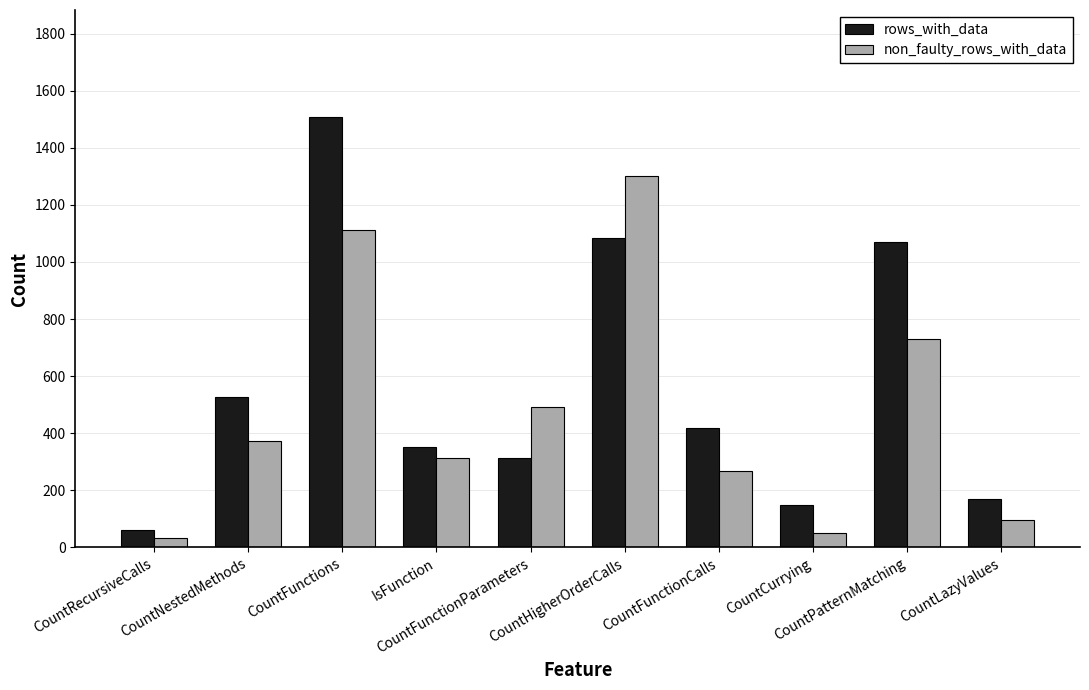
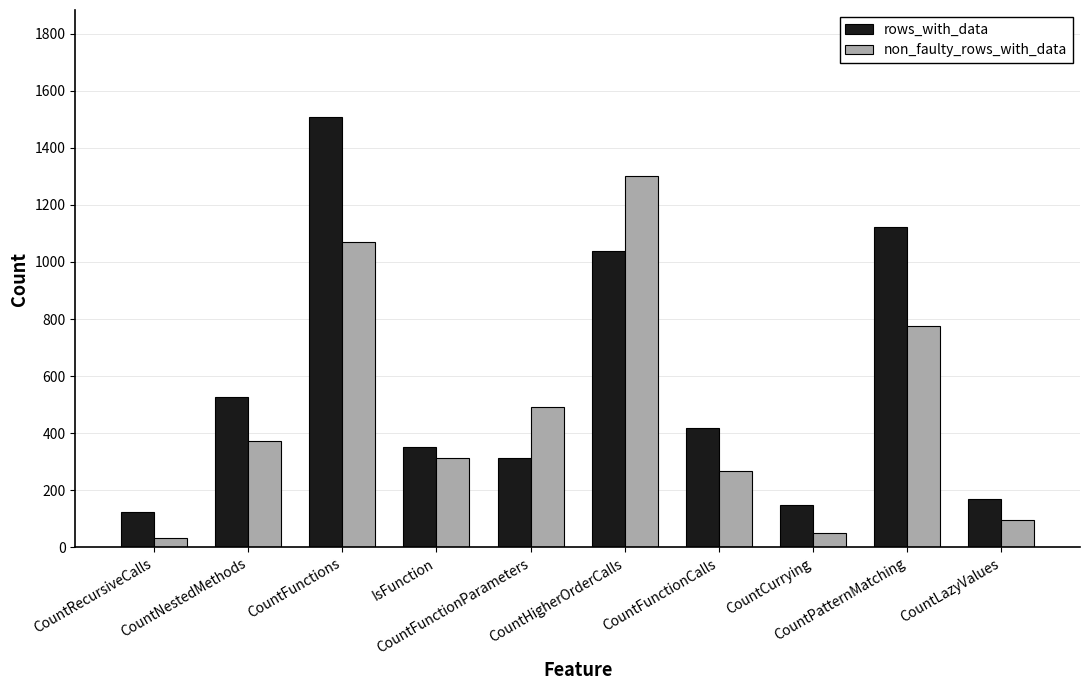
rows_with_data, CountRecursiveCalls: 60 -> 130
non_faulty_rows_with_data, CountFunctions: 1110 -> 1070
rows_with_data, CountHigherOrderCalls: 1090 -> 1040
rows_with_data, CountPatternMatching: 1070 -> 1120
non_faulty_rows_with_data, CountPatternMatching: 730 -> 780
